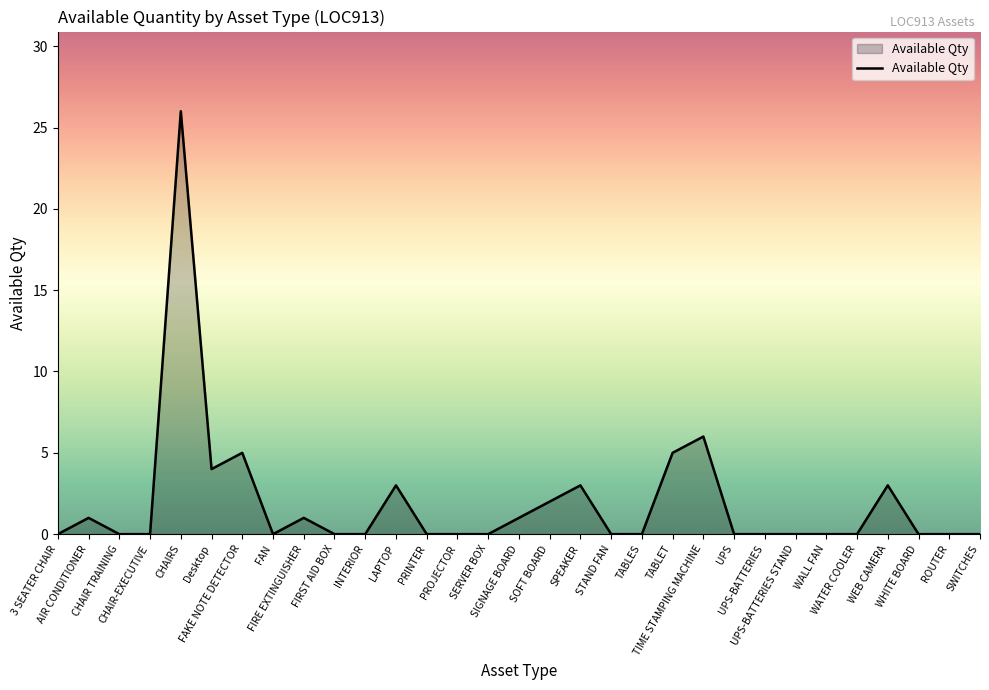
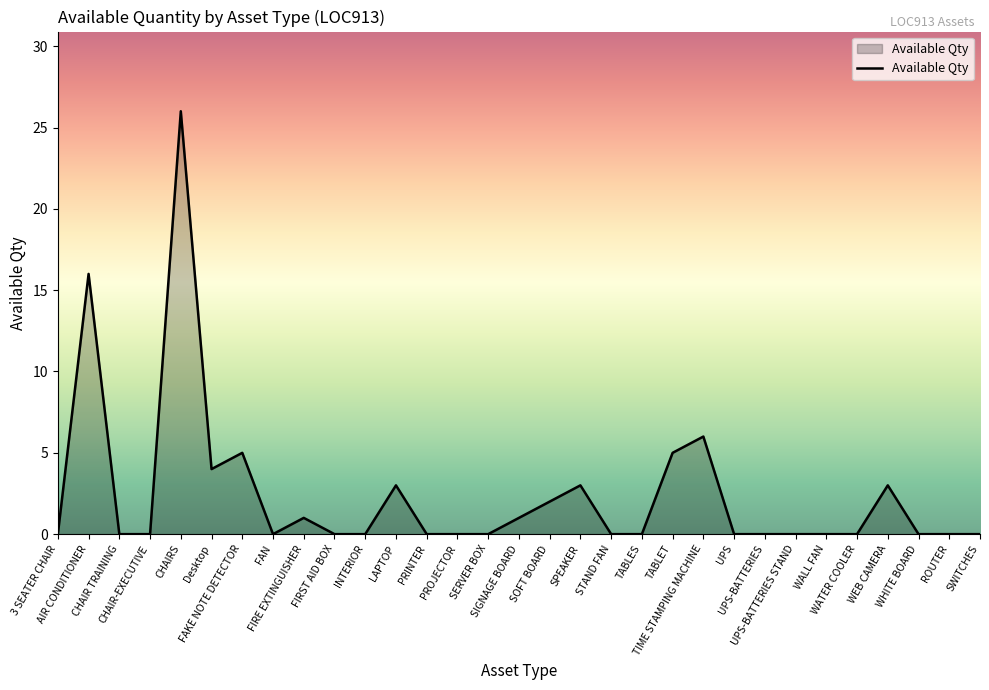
AIR CONDITIONER: 1 -> 16
